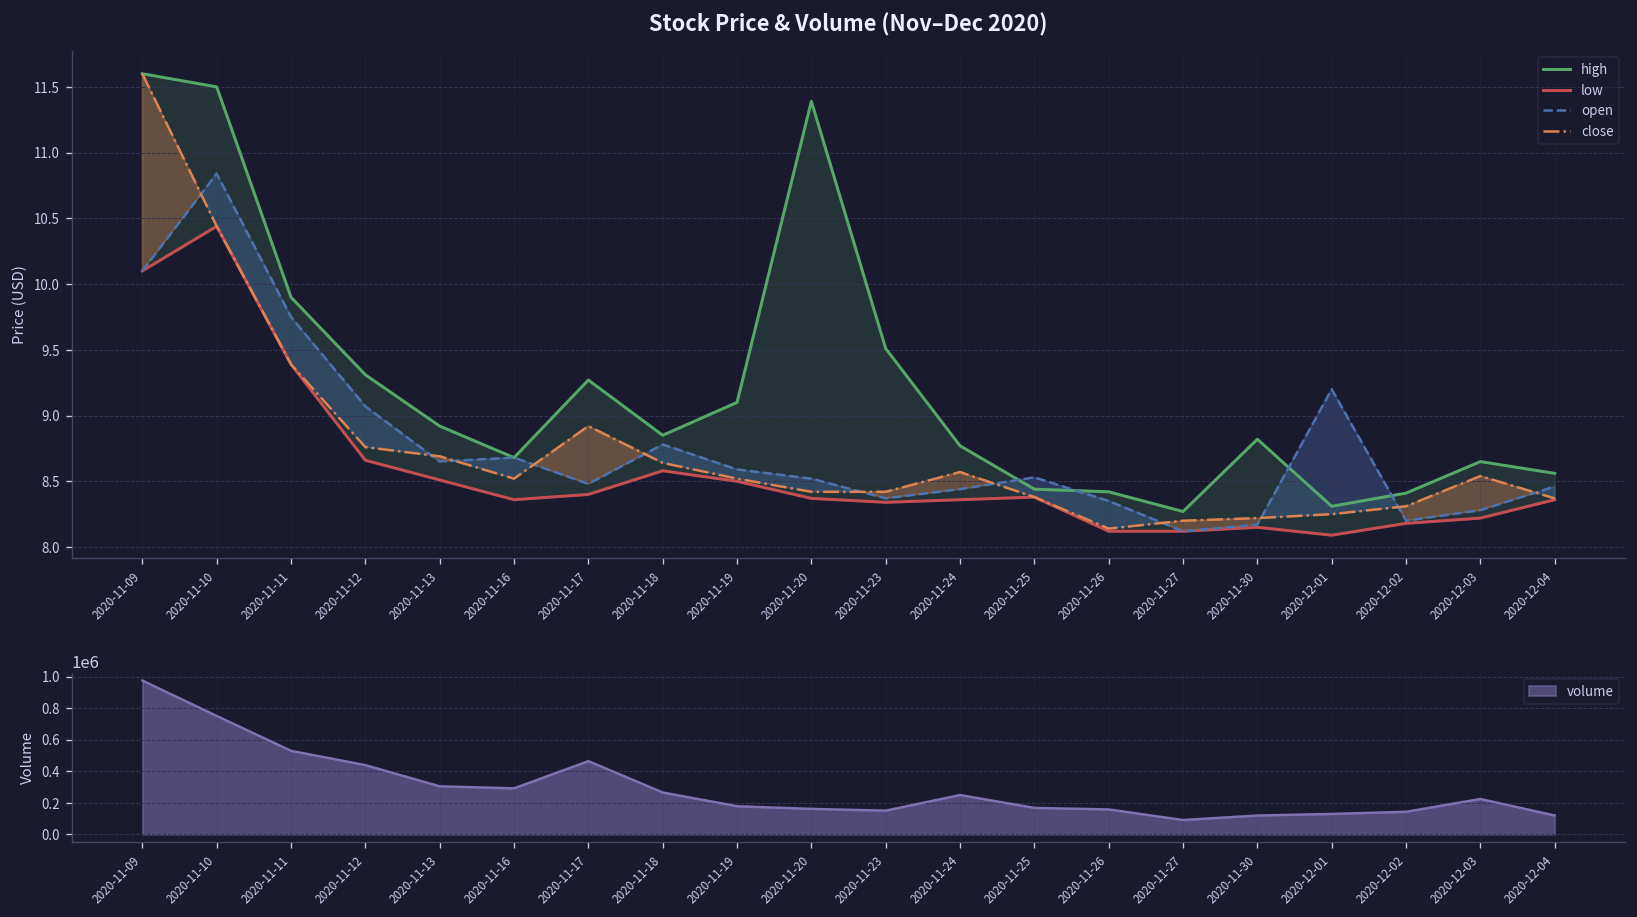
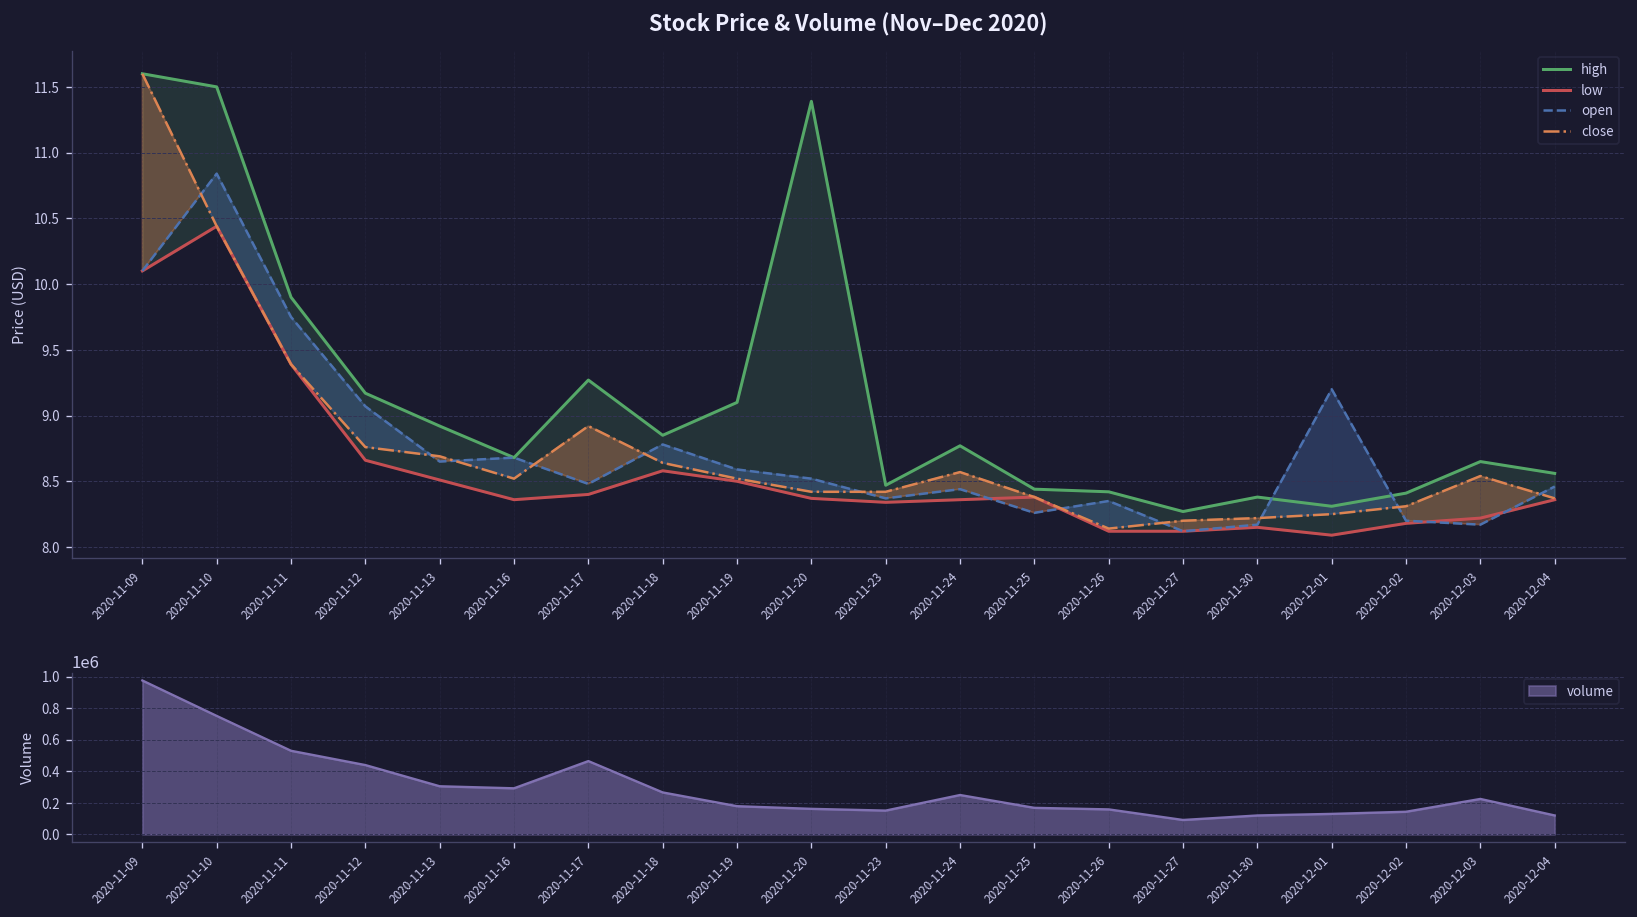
Stock Price & Volume (Nov–Dec 2020), high, 2020-11-12: 9.31 -> 9.17
Stock Price & Volume (Nov–Dec 2020), high, 2020-11-23: 9.51 -> 8.47
Stock Price & Volume (Nov–Dec 2020), open, 2020-11-25: 8.53 -> 8.26
Stock Price & Volume (Nov–Dec 2020), high, 2020-11-30: 8.82 -> 8.38
Stock Price & Volume (Nov–Dec 2020), open, 2020-12-03: 8.28 -> 8.17
